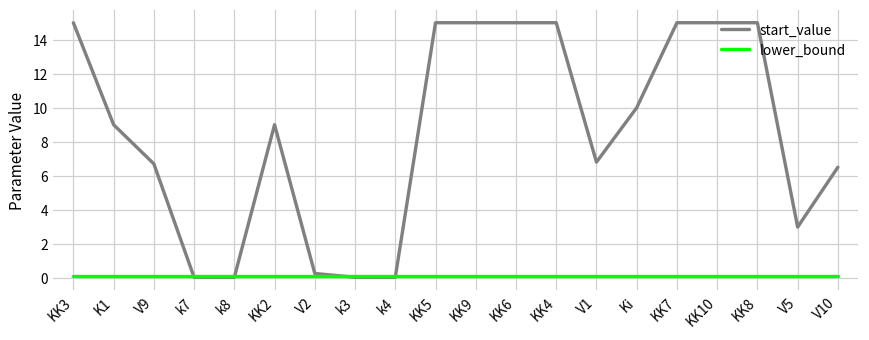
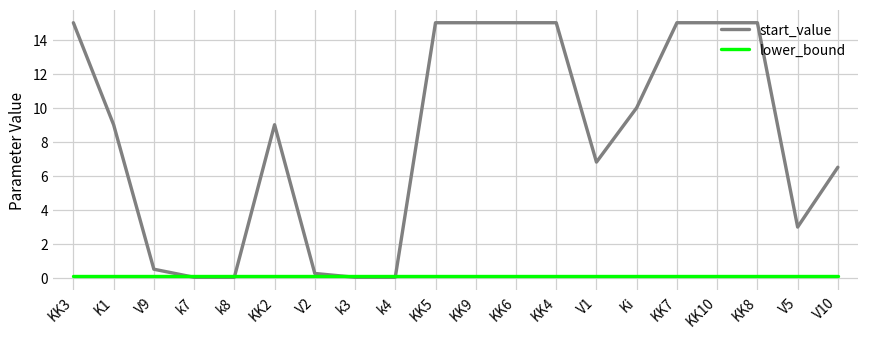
start_value, V9: 6.7 -> 0.5
